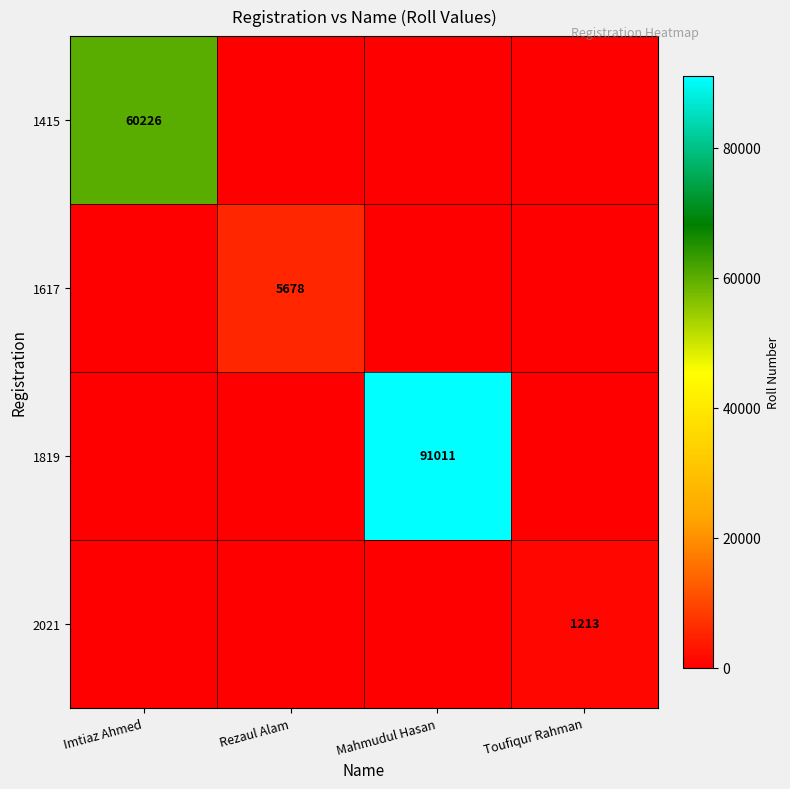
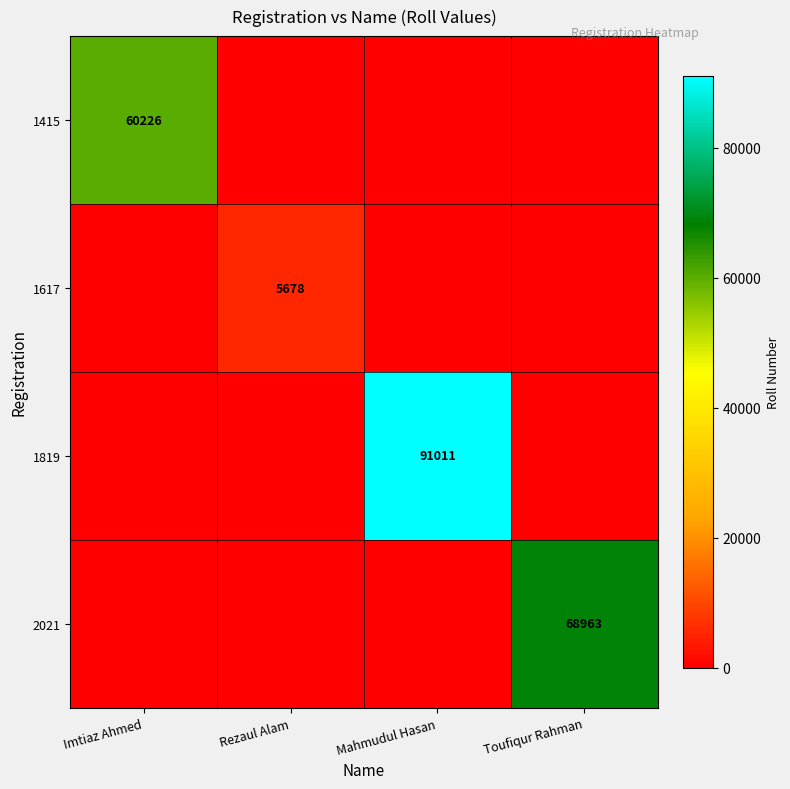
2021, Toufiqur Rahman: 1213 -> 68963
